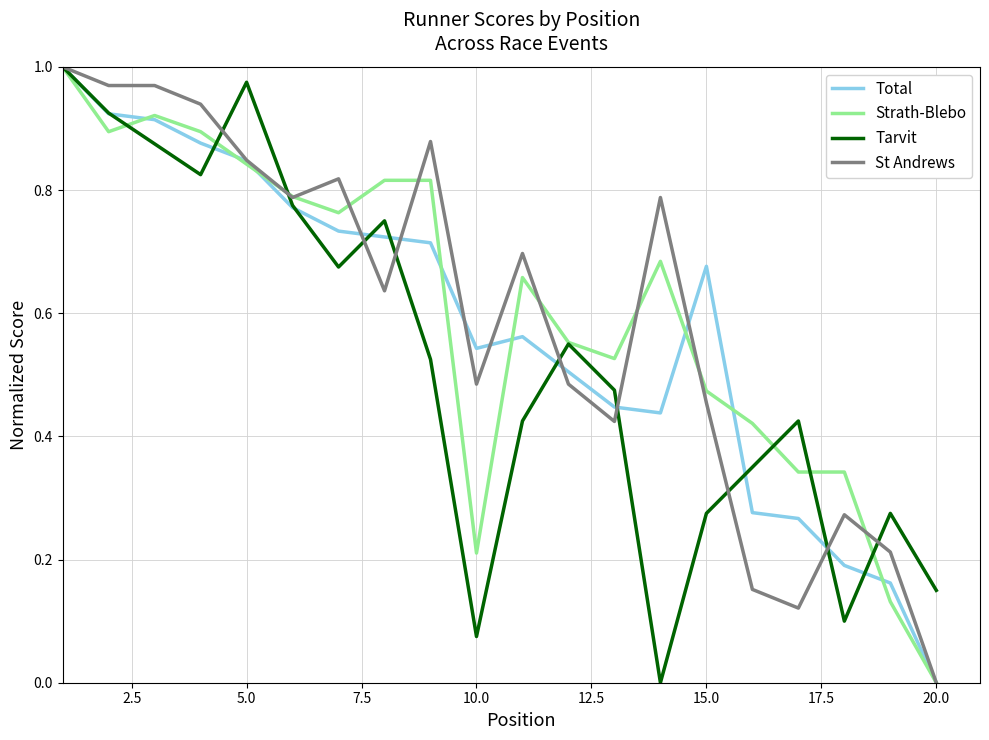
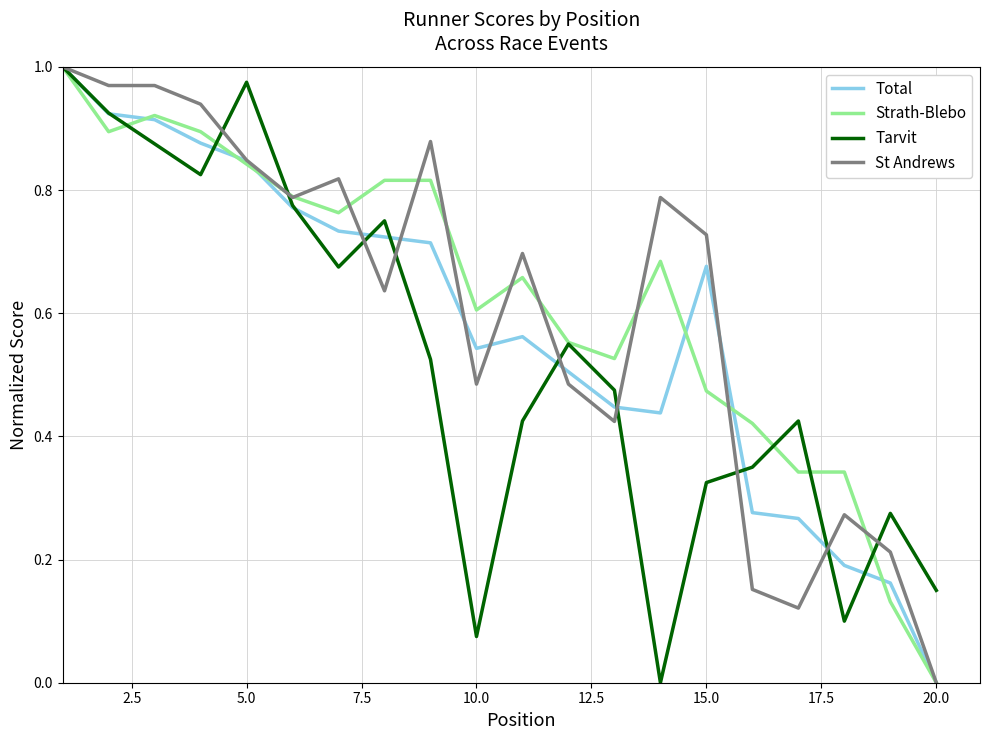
Strath-Blebo, 10.0: 0.21 -> 0.61
Tarvit, 15.0: 0.28 -> 0.33
St Andrews, 15.0: 0.45 -> 0.73
